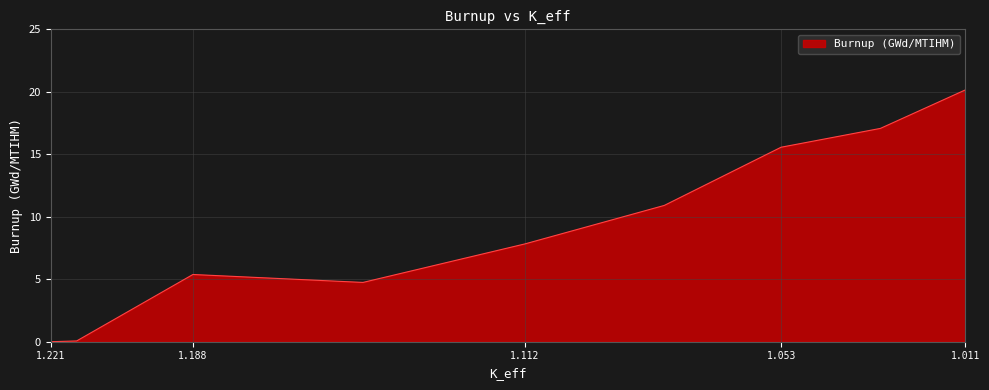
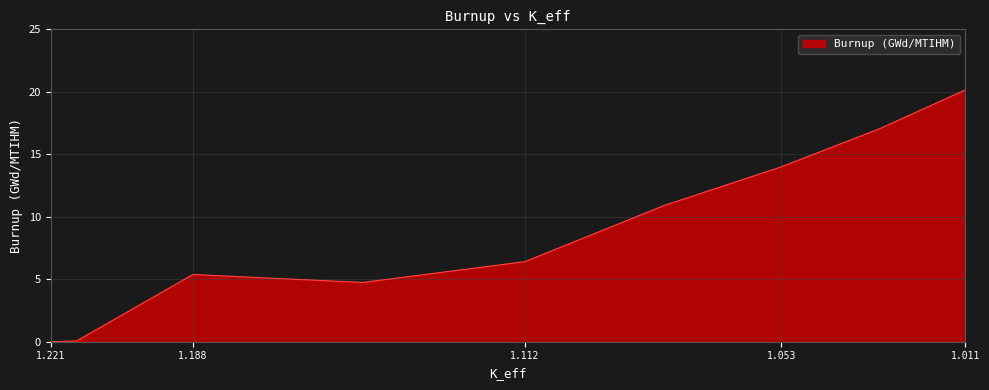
1.112: 7.8 -> 6.4
1.053: 15.6 -> 14.0
